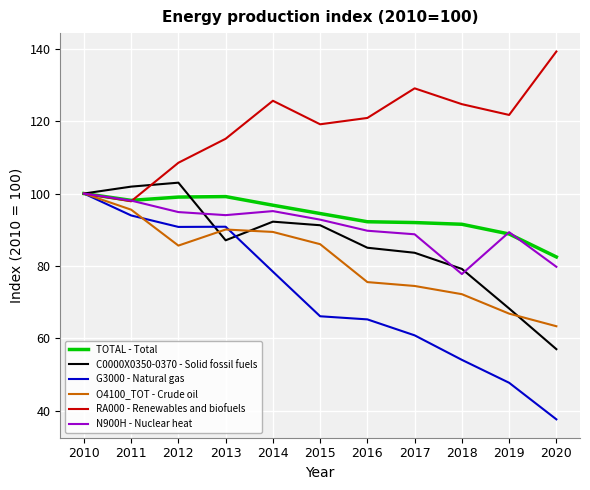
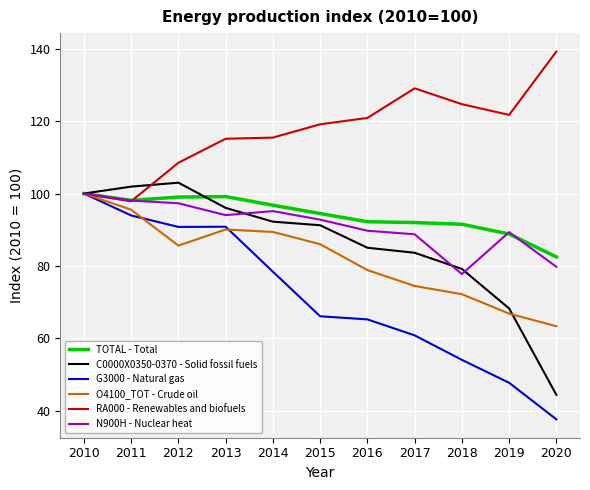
N900H - Nuclear heat, 2012: 95 -> 97
C0000X0350-0370 - Solid fossil fuels, 2013: 87 -> 96
RA000 - Renewables and biofuels, 2014: 126 -> 115
O4100_TOT - Crude oil, 2016: 76 -> 79
C0000X0350-0370 - Solid fossil fuels, 2020: 57 -> 44
